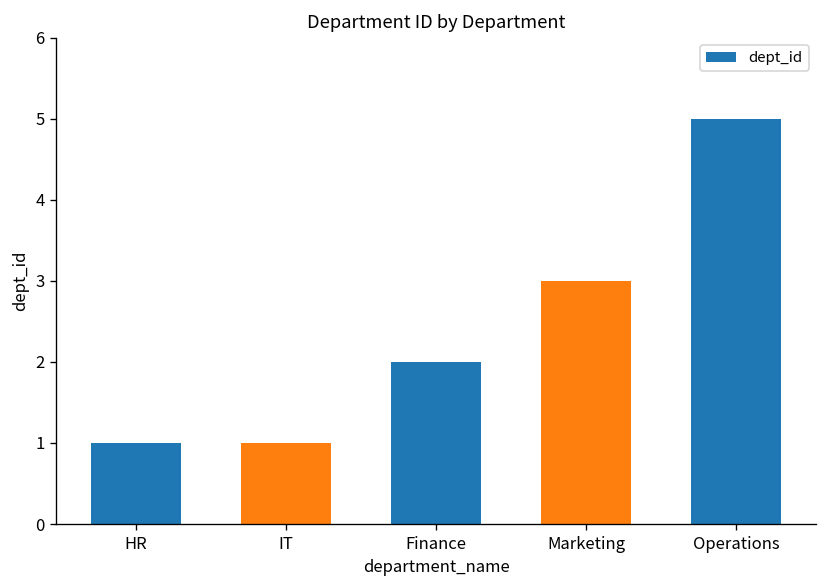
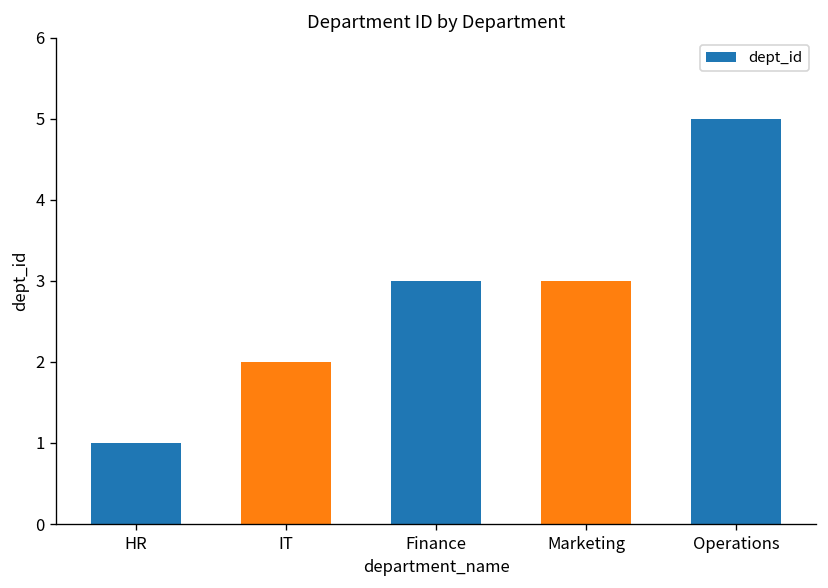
IT: 1 -> 2
Finance: 2 -> 3
